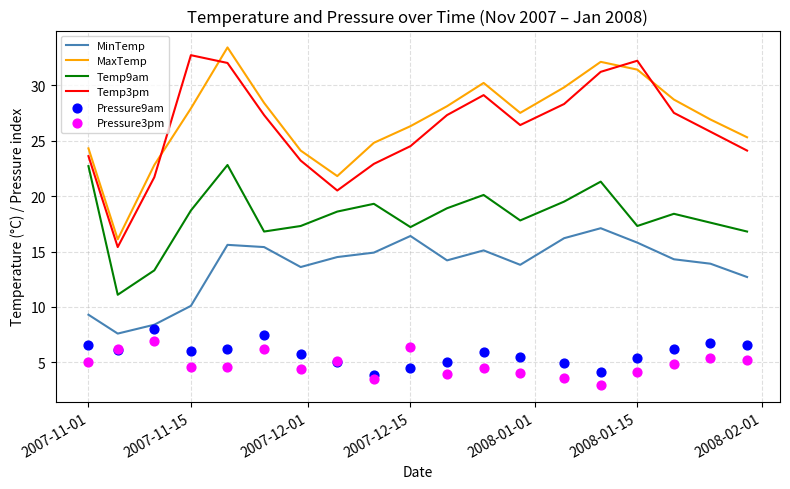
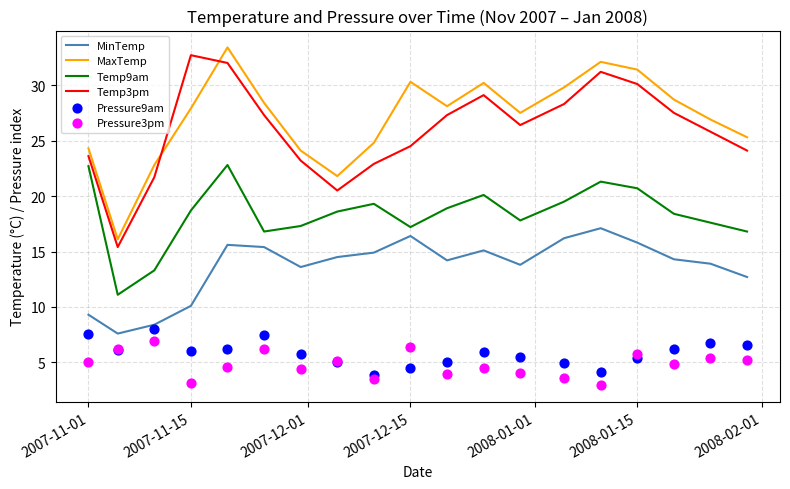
Pressure9am, 2007-11-01: 6.6 -> 7.6
Pressure3pm, 2007-11-15: 4.6 -> 3.1
MaxTemp, 2007-12-15: 26.3 -> 30.3
Temp9am, 2008-01-15: 17.3 -> 20.7
Temp3pm, 2008-01-15: 32.2 -> 30.1
Pressure3pm, 2008-01-15: 4.2 -> 5.7
